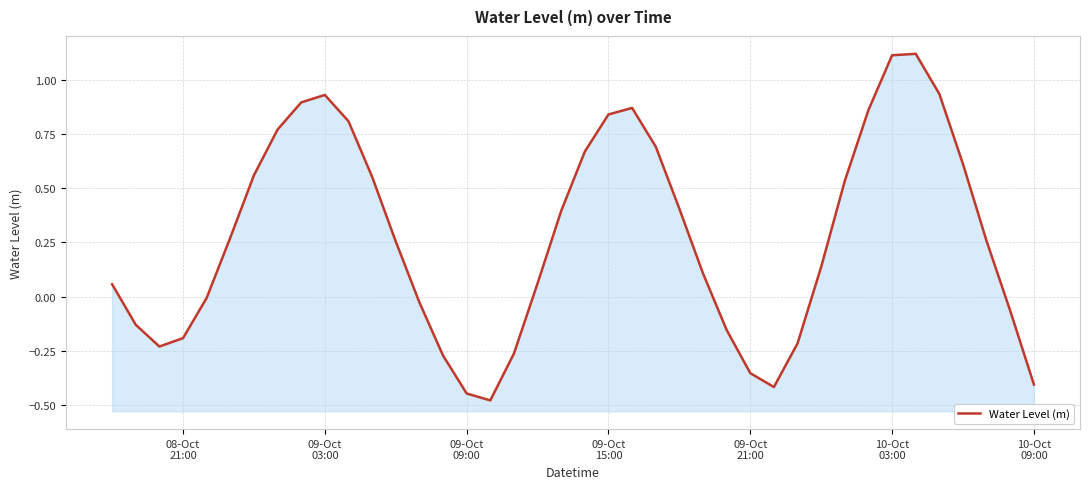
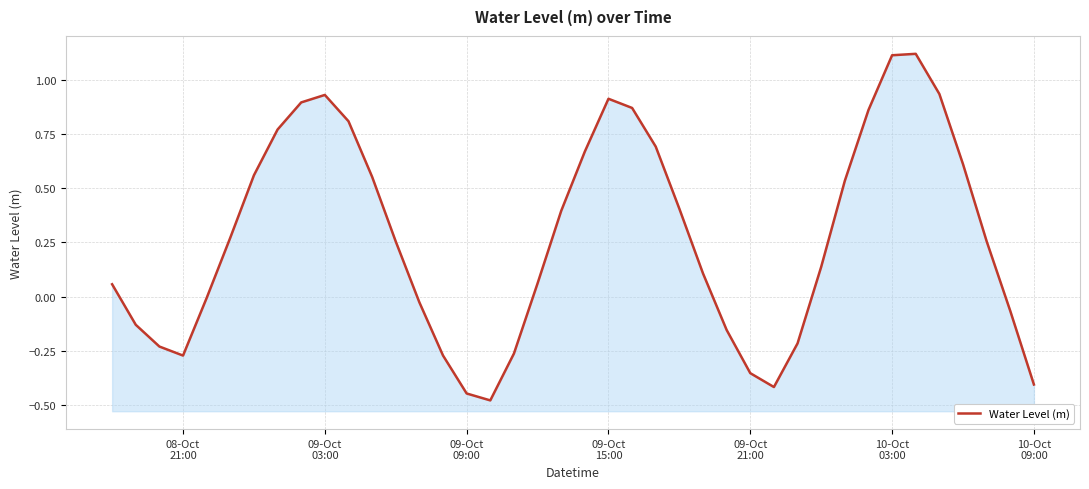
08-Oct 21:00: -0.19 -> -0.27
09-Oct 15:00: 0.84 -> 0.91
